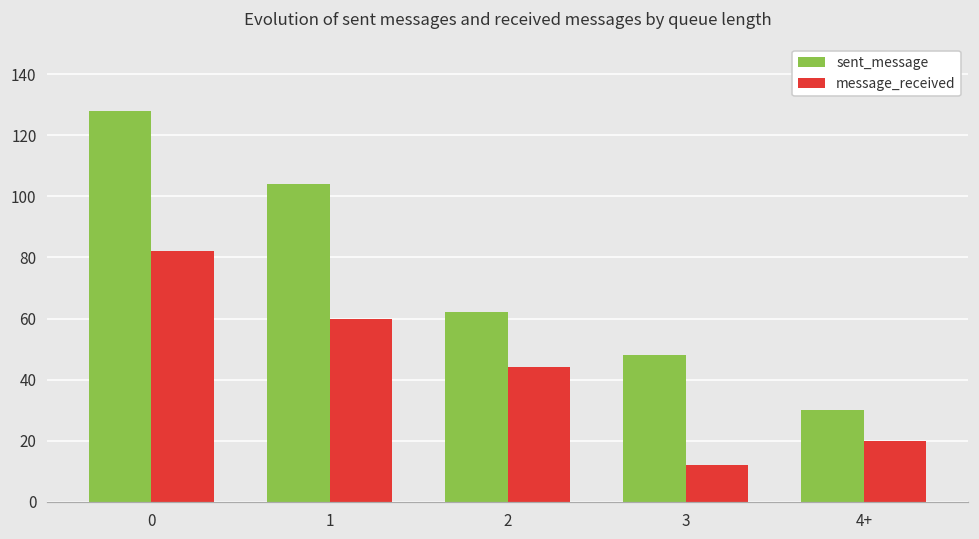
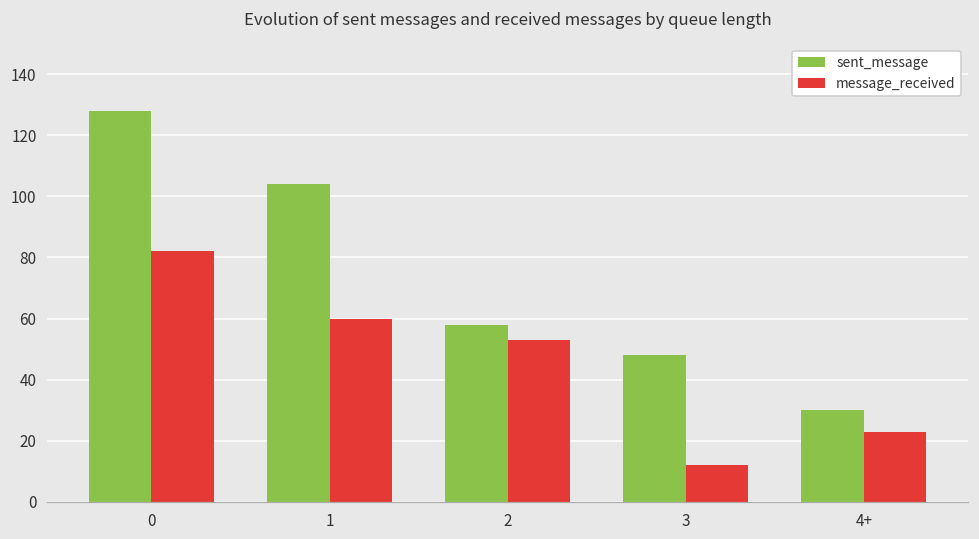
sent_message, 2: 62 -> 58
message_received, 2: 44 -> 53
message_received, 4+: 20 -> 23
